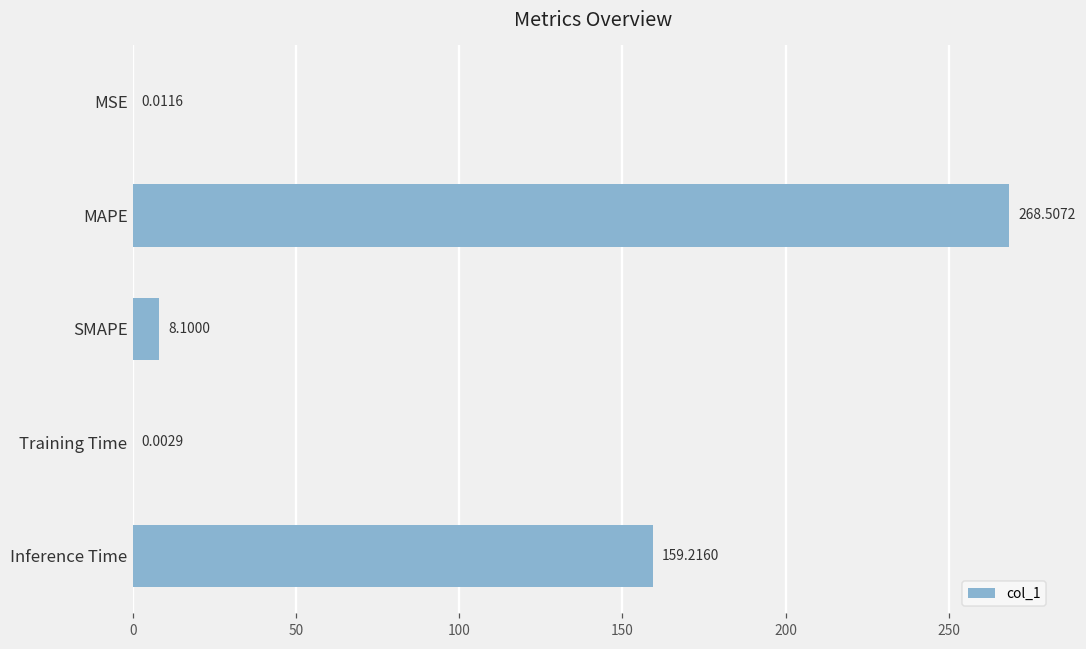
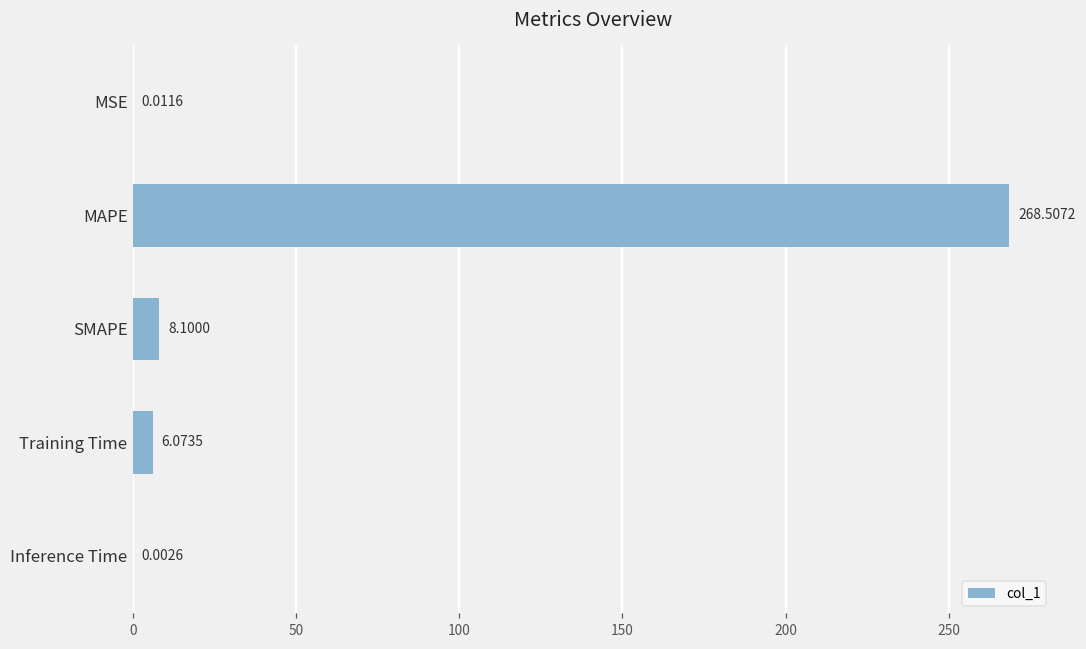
Training Time: 0.0029 -> 6.0735
Inference Time: 159.2160 -> 0.0026
